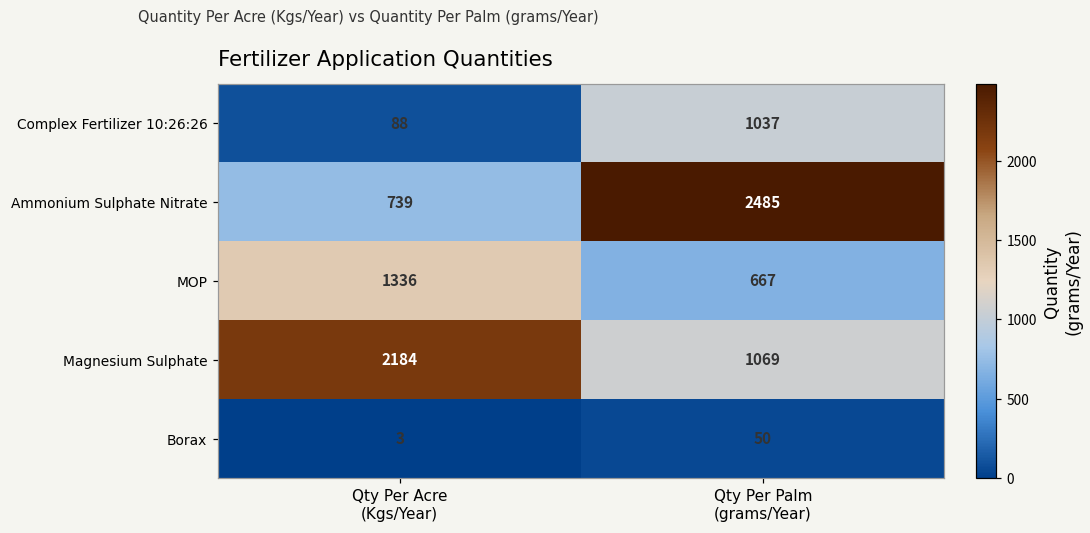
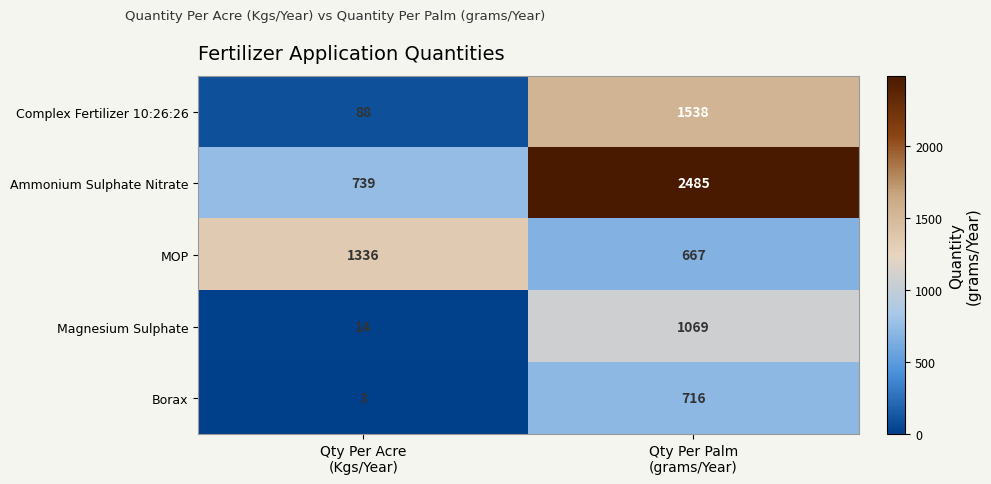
Complex Fertilizer 10:26:26, Qty Per Palm (grams/Year): 1037 -> 1538
Magnesium Sulphate, Qty Per Acre (Kgs/Year): 2184 -> 14
Borax, Qty Per Palm (grams/Year): 50 -> 716
